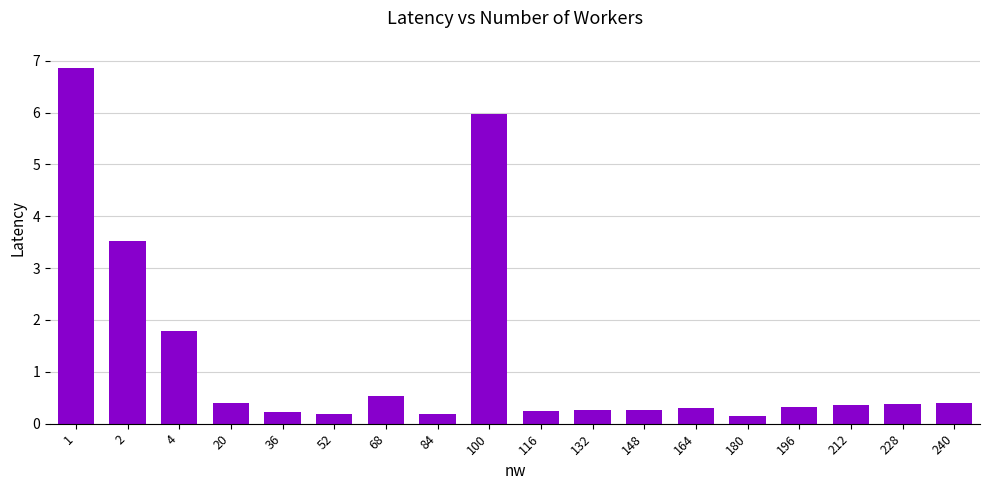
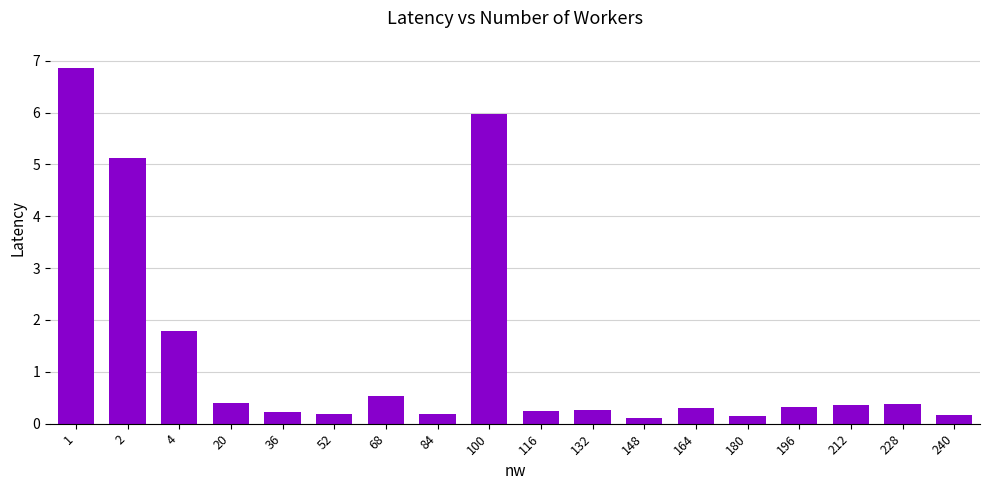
2: 3.5 -> 5.1
148: 0.3 -> 0.1
240: 0.4 -> 0.2
